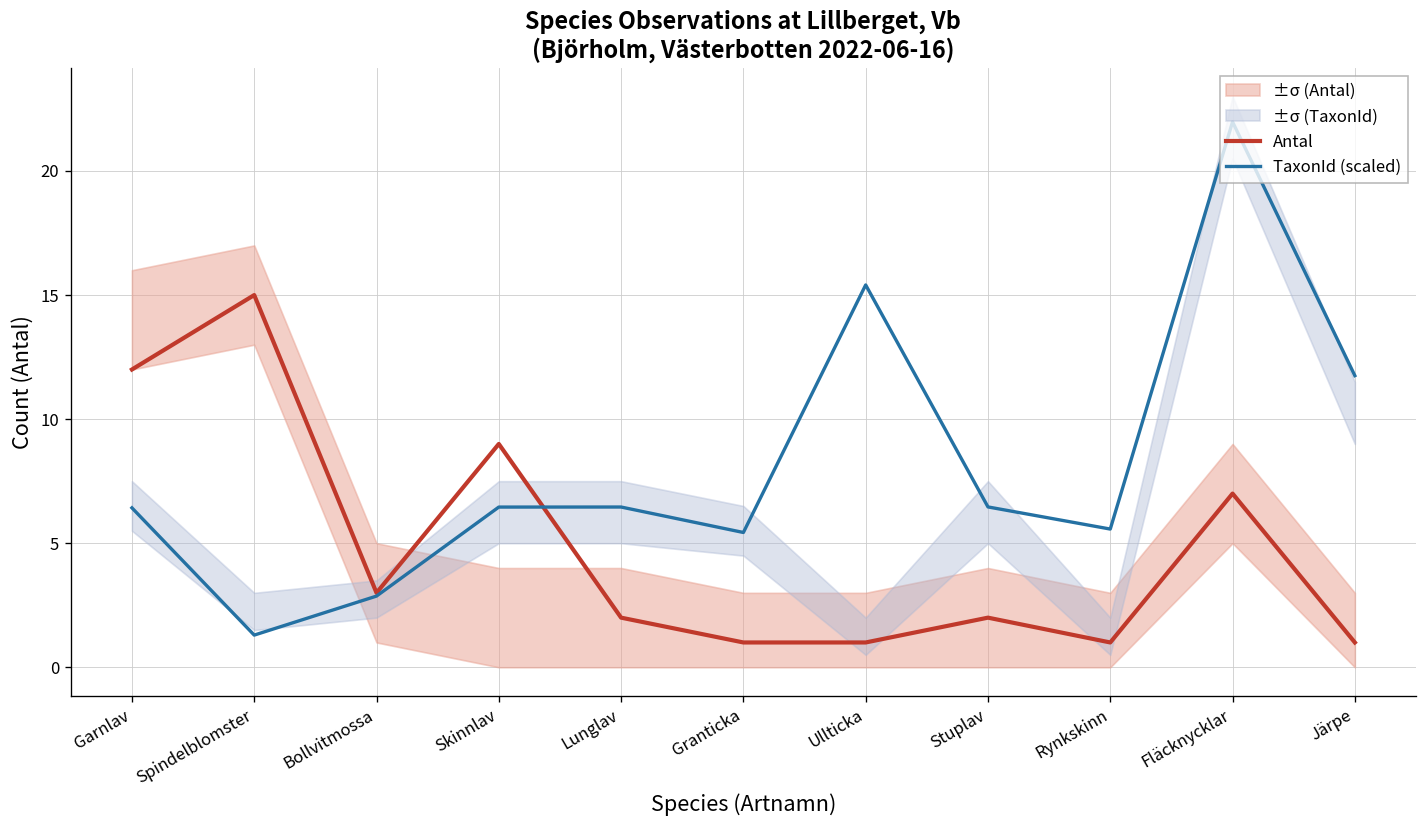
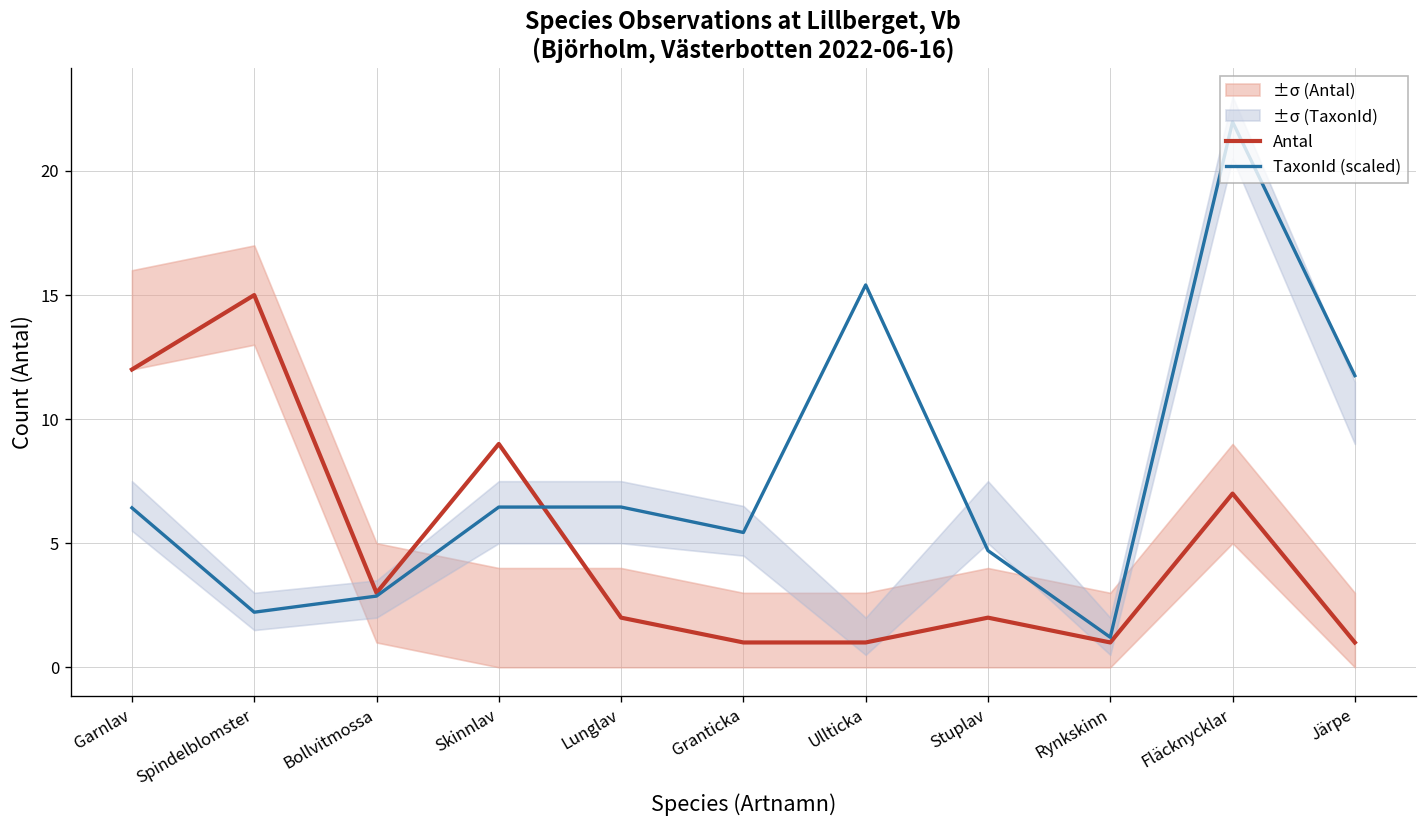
TaxonId (scaled), Spindelblomster: 1.3 -> 2.2
TaxonId (scaled), Stuplav: 6.5 -> 4.7
TaxonId (scaled), Rynkskinn: 5.6 -> 1.2
